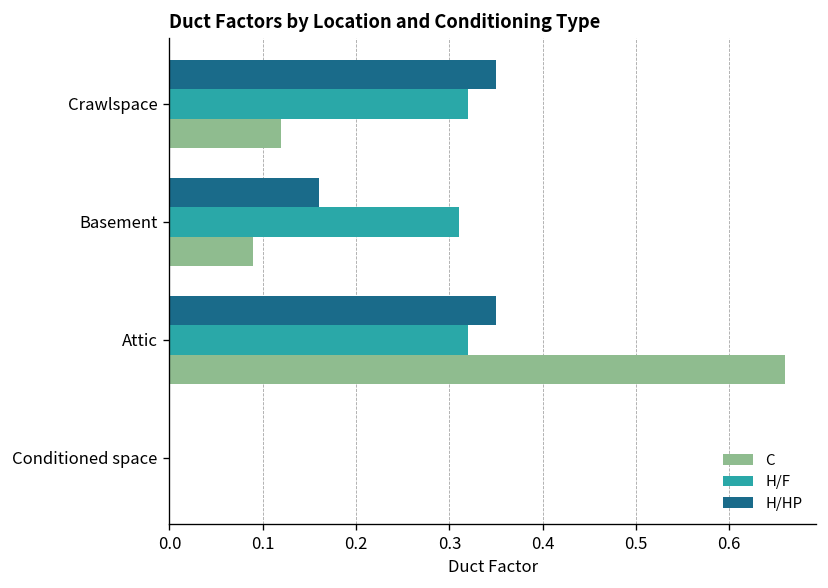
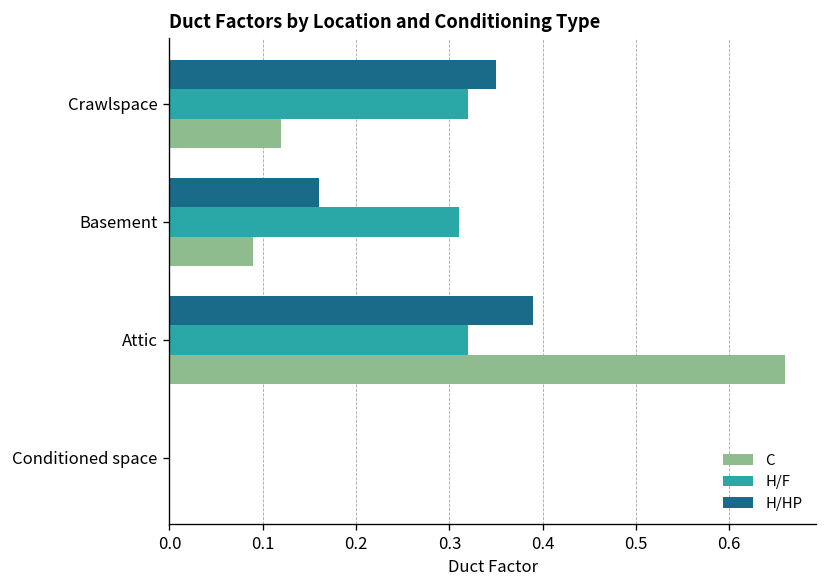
H/HP, Attic: 0.35 -> 0.39
